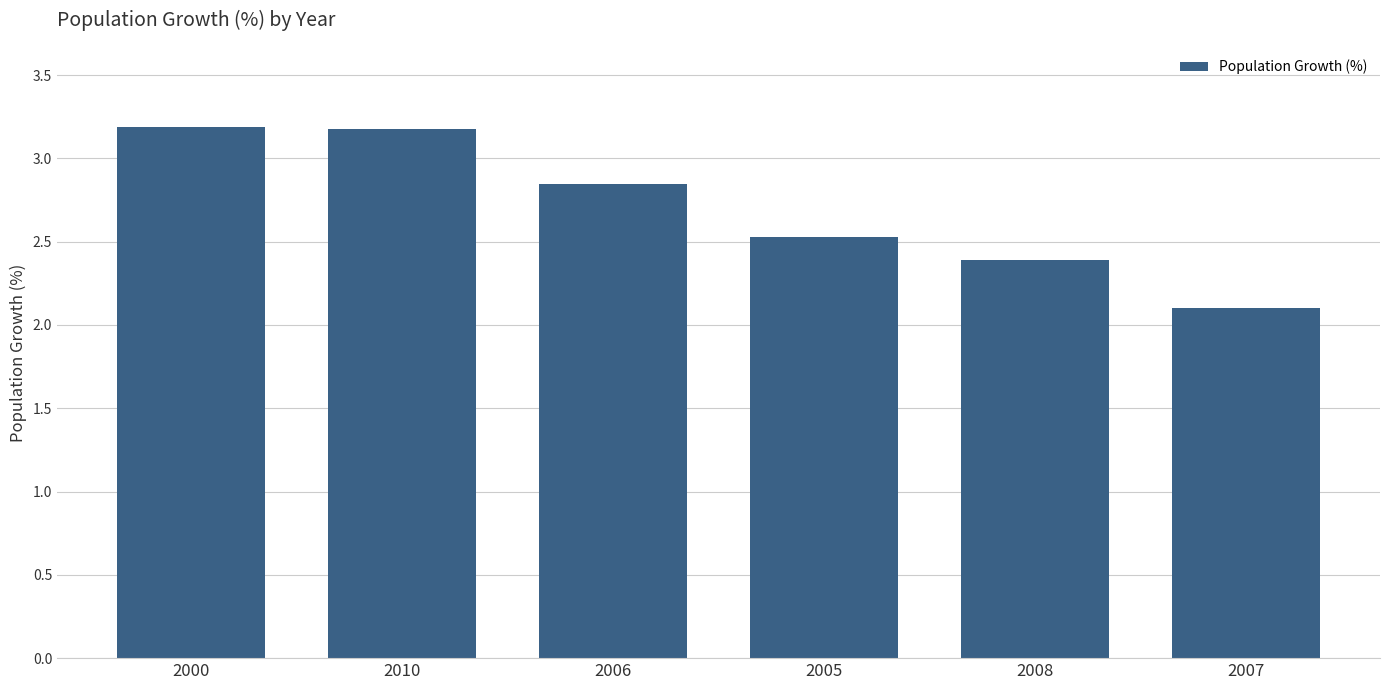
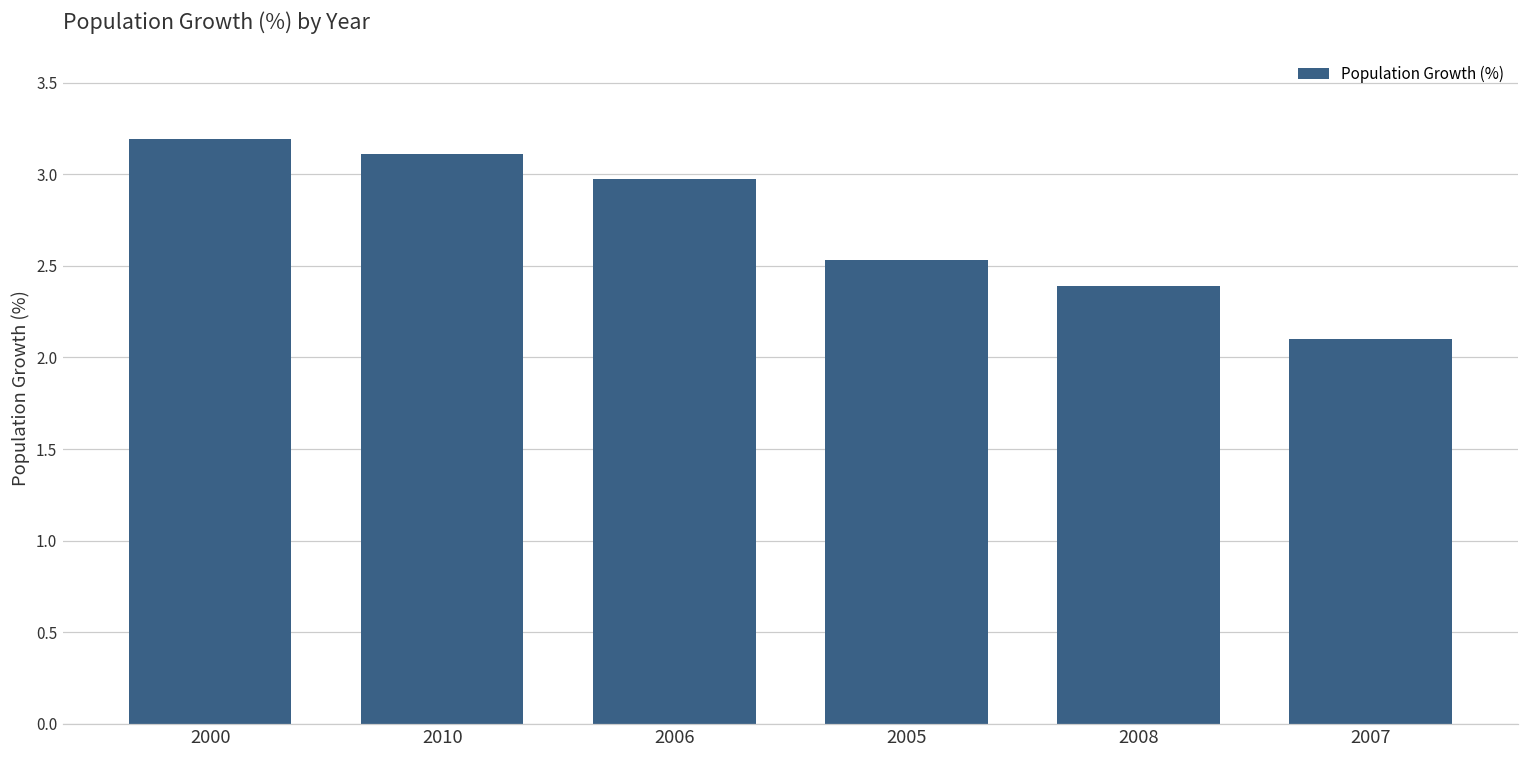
2010: 3.18 -> 3.11
2006: 2.85 -> 2.97
